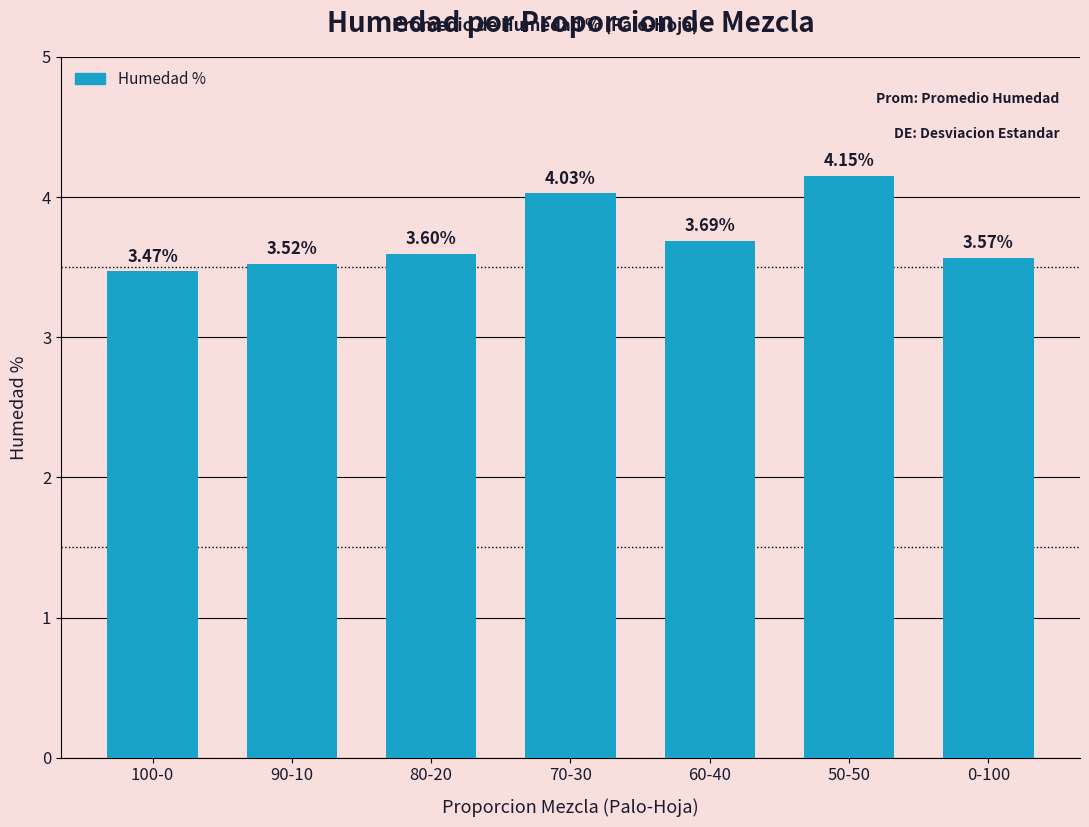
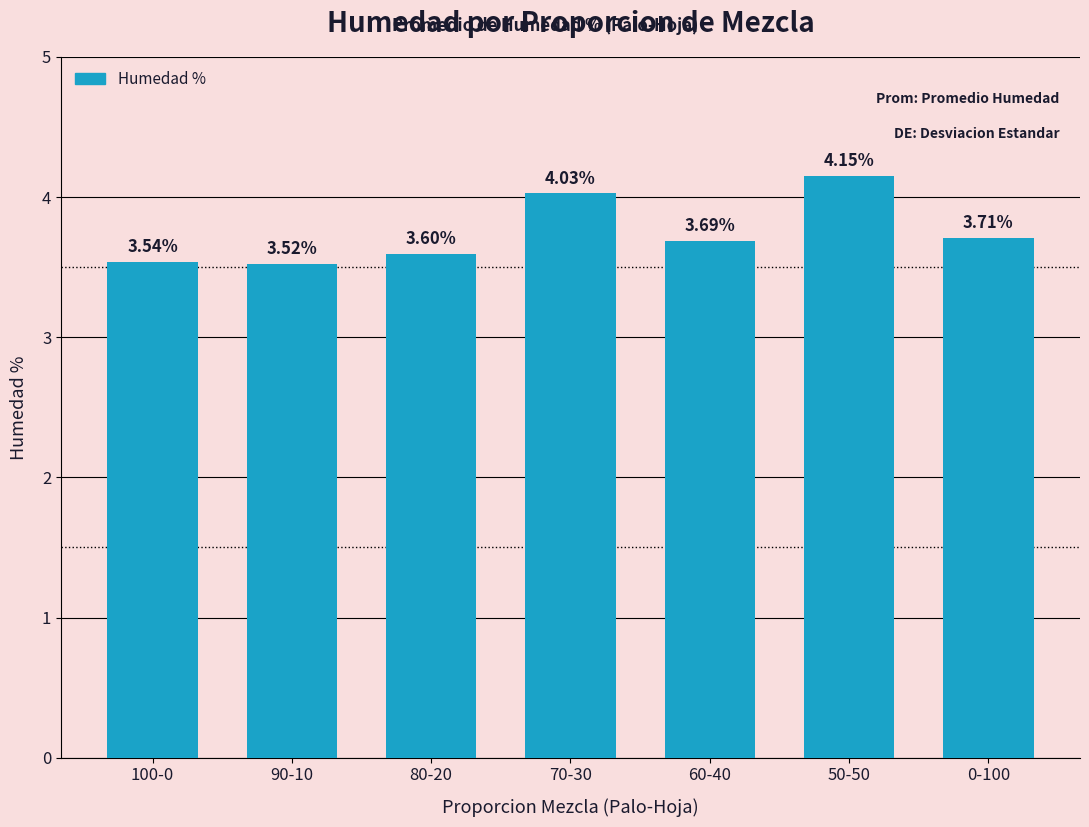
100-0: 3.47% -> 3.54%
0-100: 3.57% -> 3.71%
